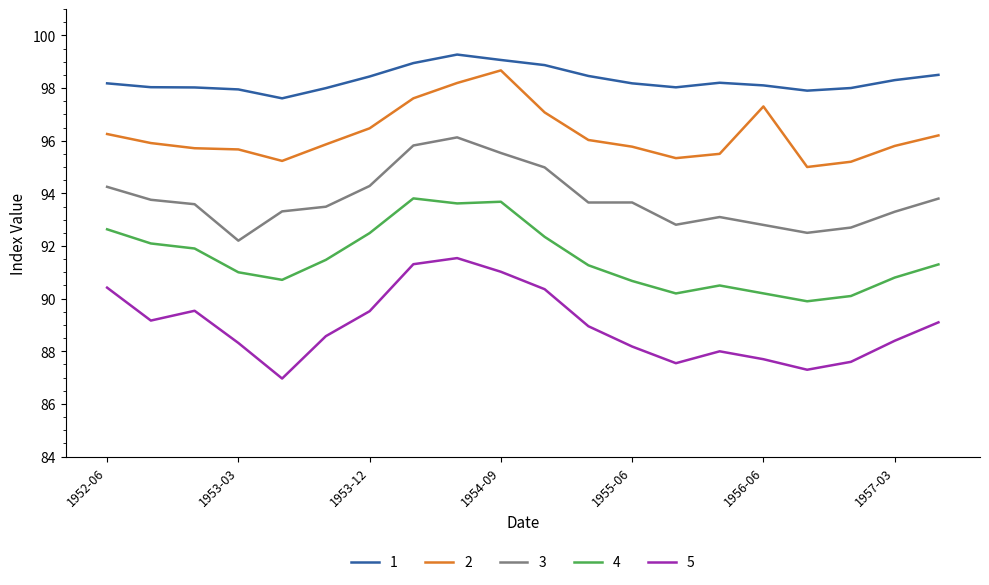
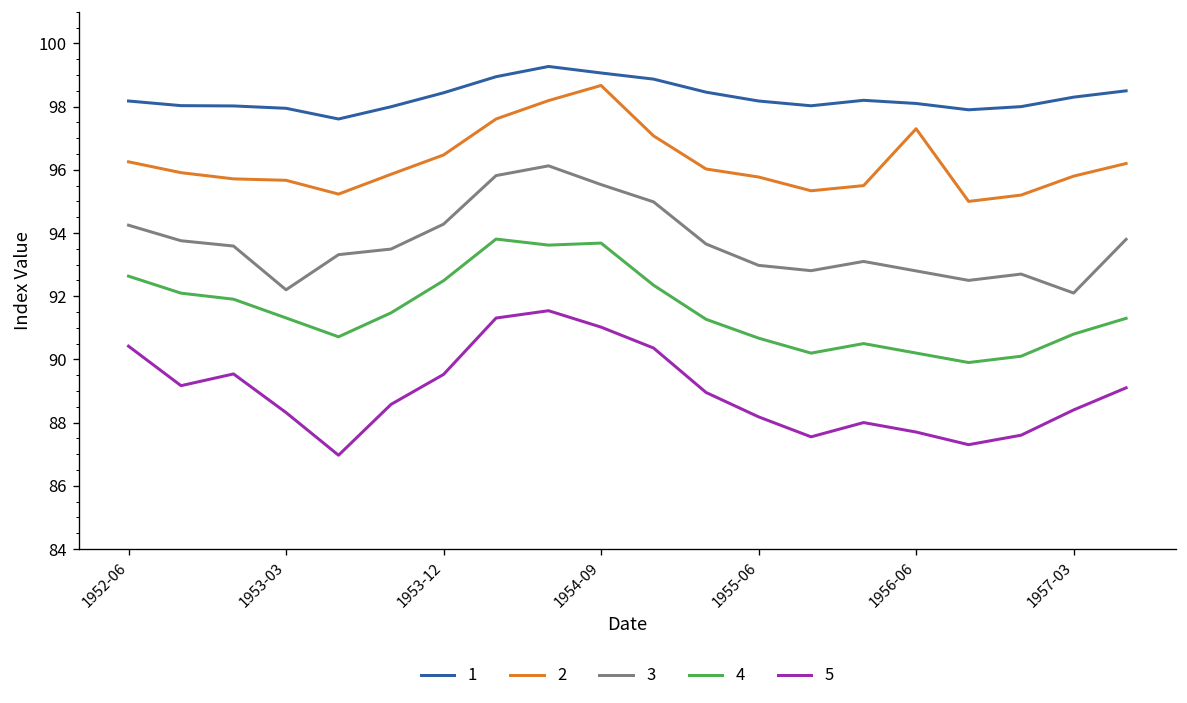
4, 1953-03: 91.0 -> 91.3
3, 1955-06: 93.7 -> 93.0
3, 1957-03: 93.3 -> 92.1
